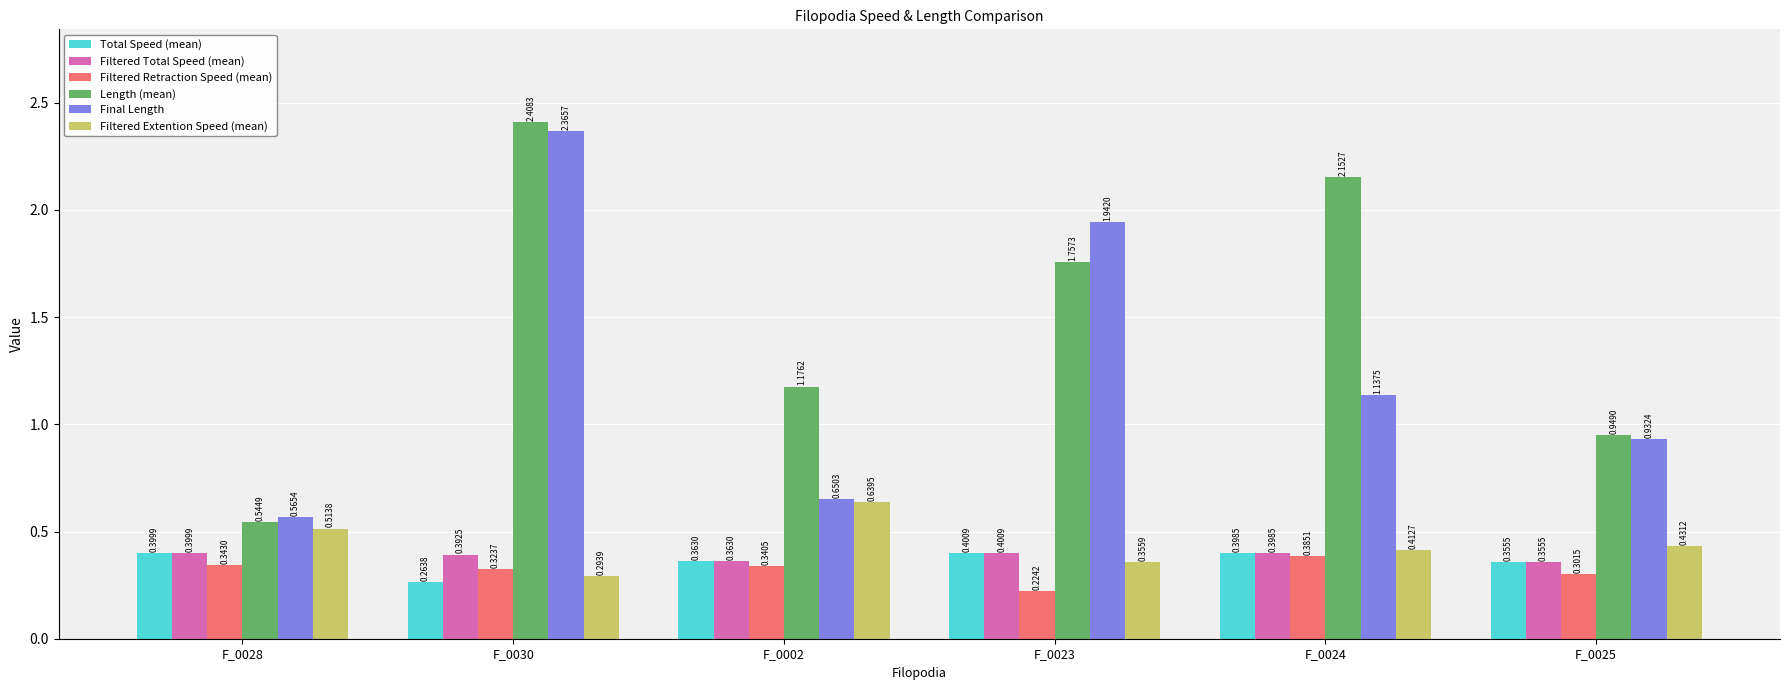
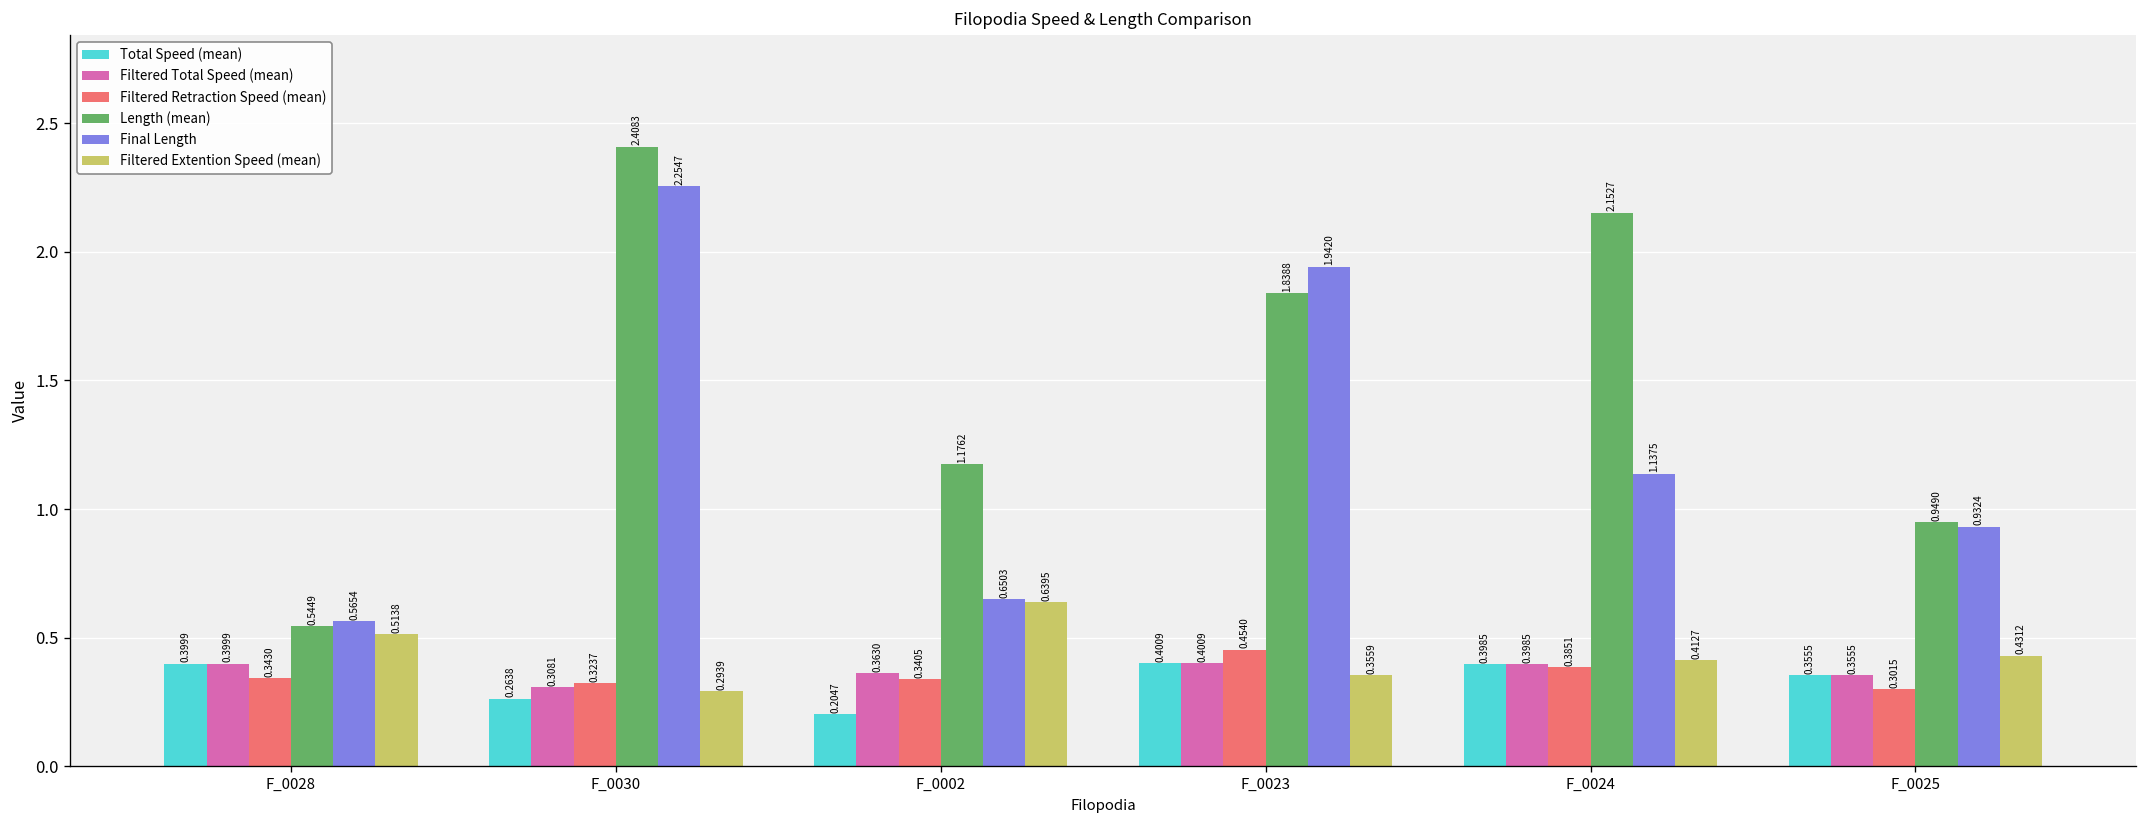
Filtered Total Speed (mean), F_0030: 0.3925 -> 0.3081
Final Length, F_0030: 2.3657 -> 2.2547
Total Speed (mean), F_0002: 0.3630 -> 0.2047
Filtered Retraction Speed (mean), F_0023: 0.2242 -> 0.4540
Length (mean), F_0023: 1.7573 -> 1.8388
